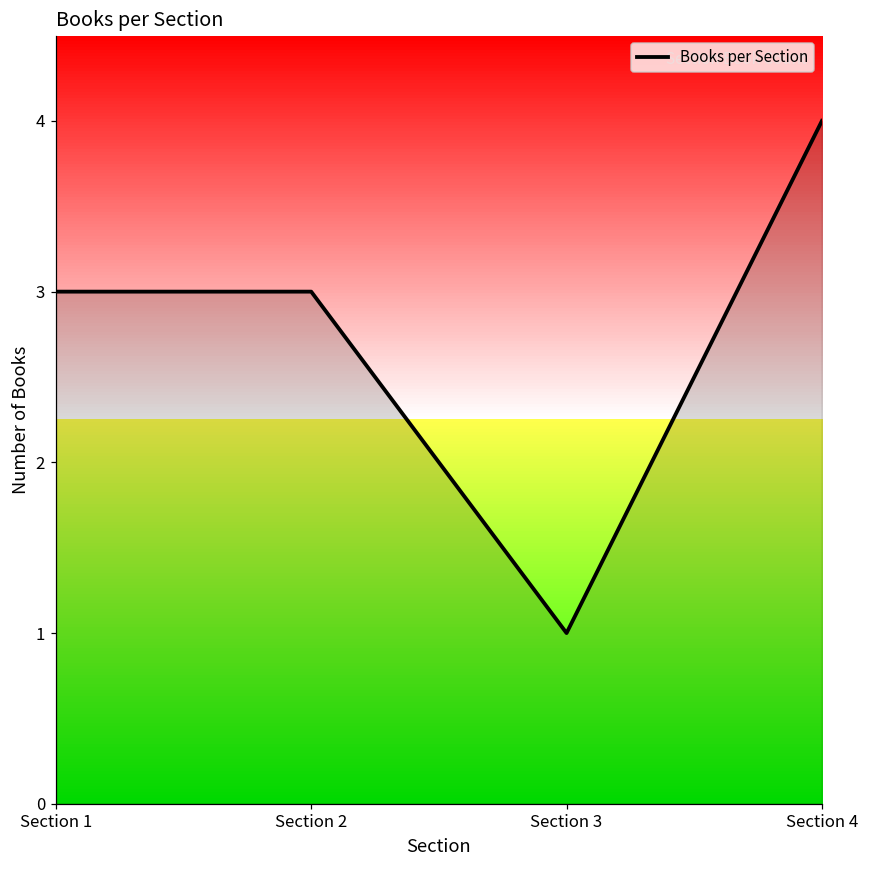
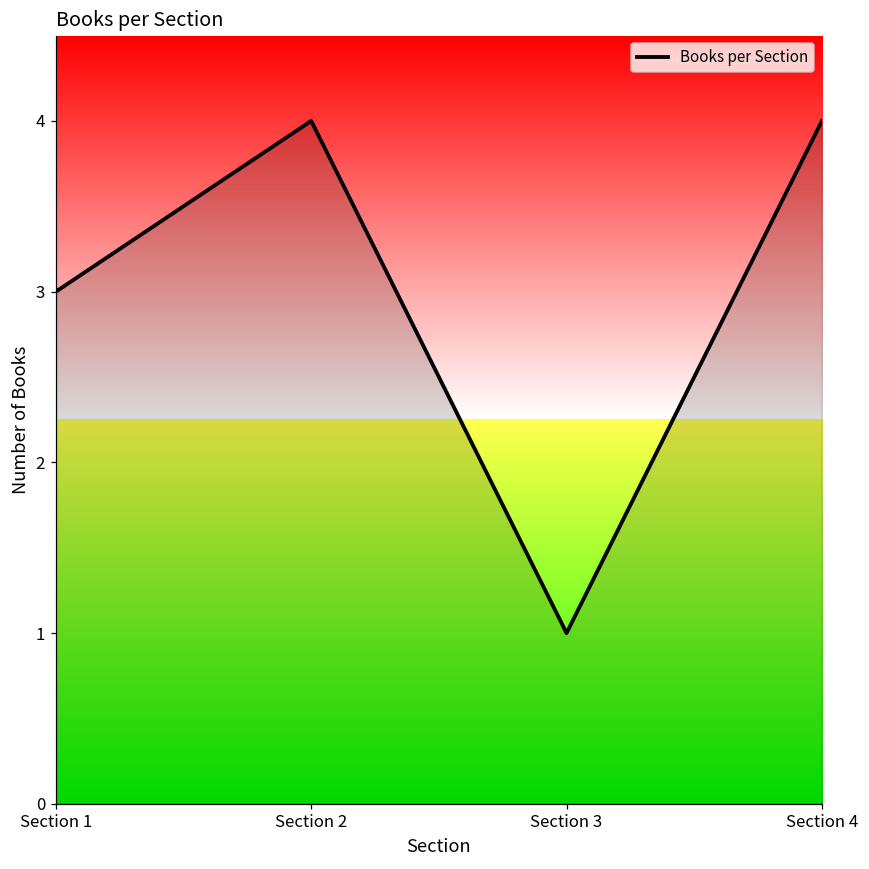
Section 2: 3 -> 4
